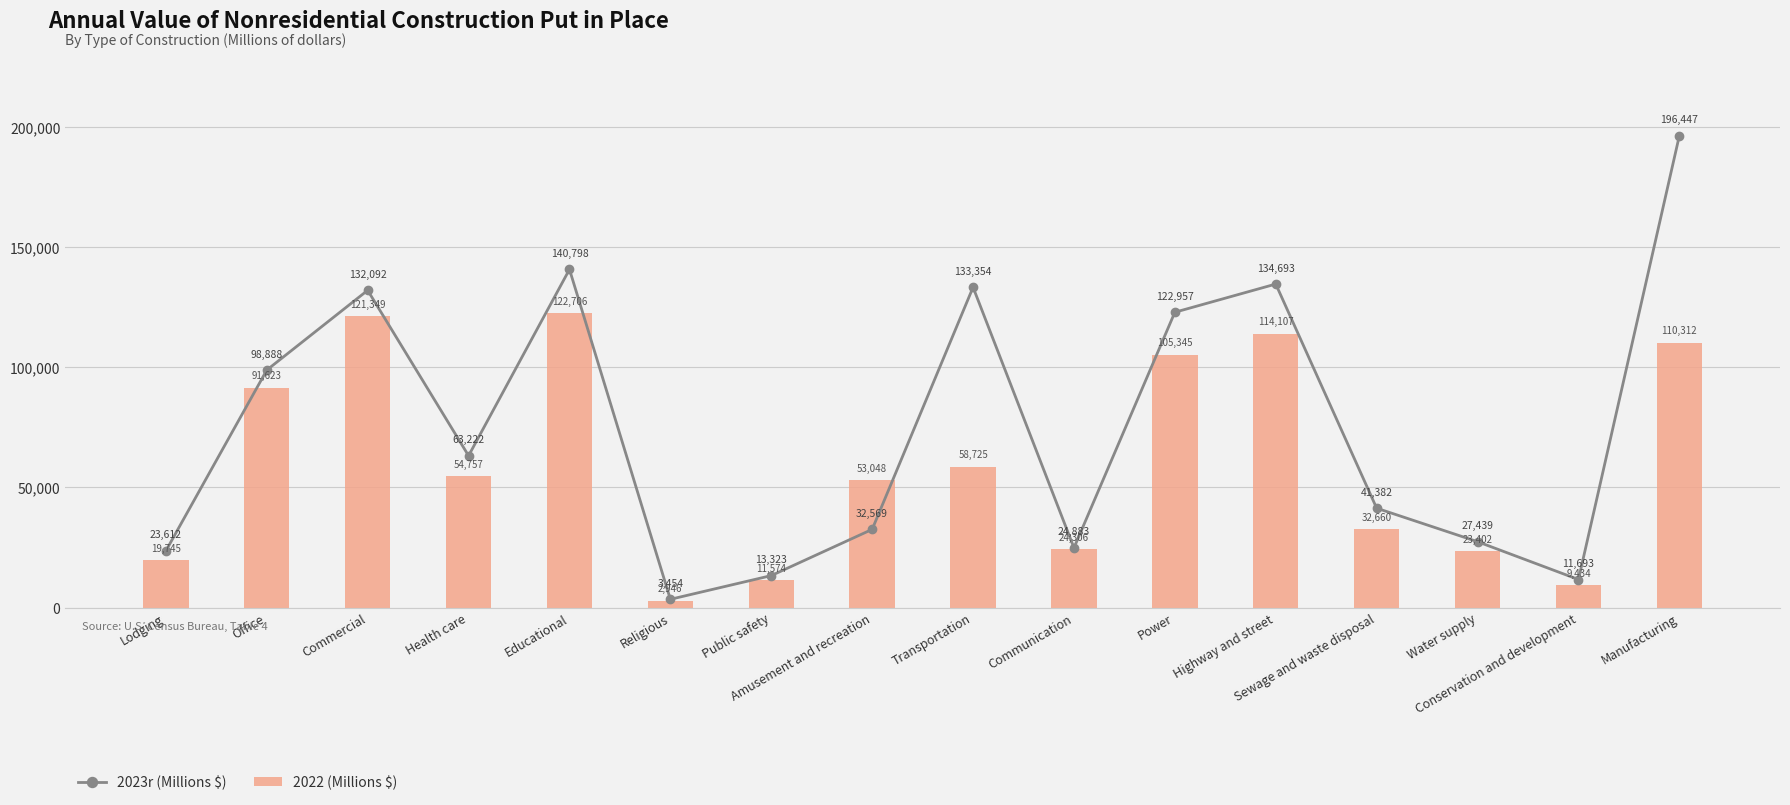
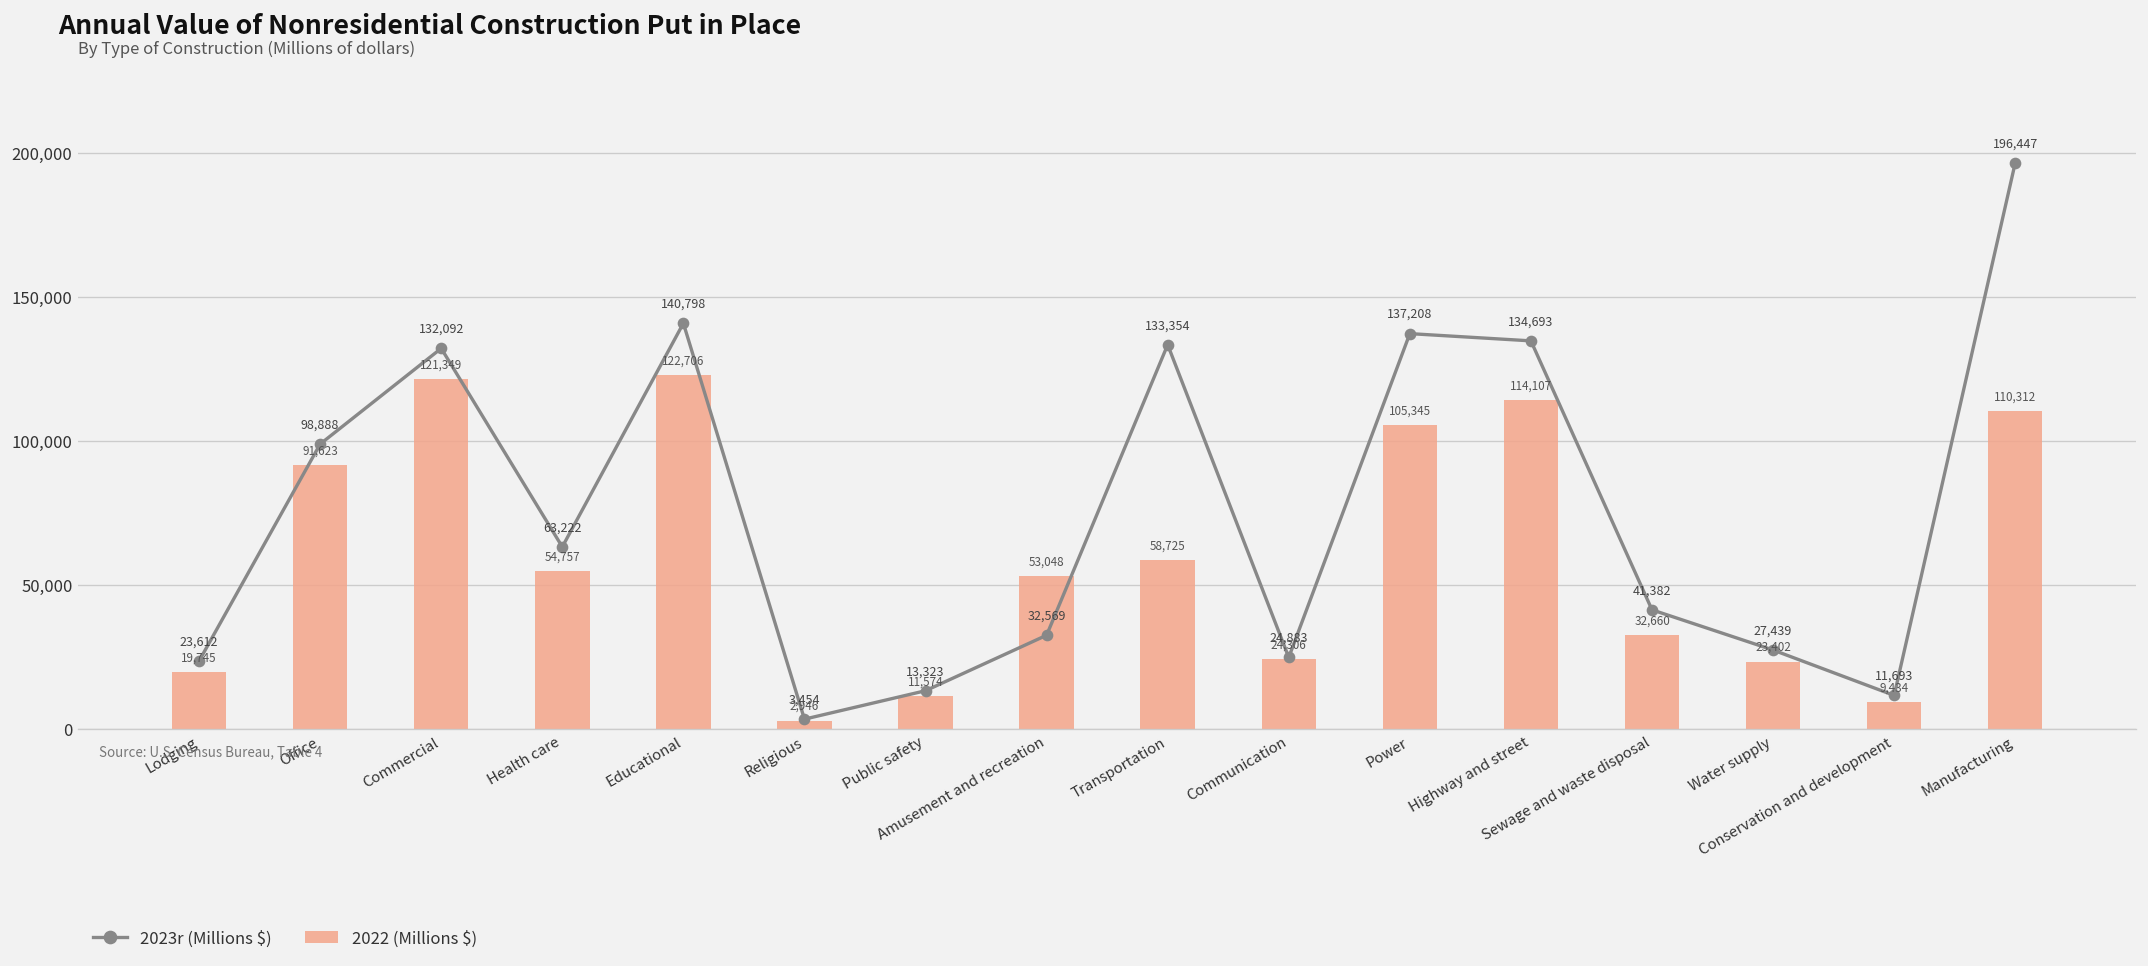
2023r (Millions $), Power: 122,957 -> 137,208
